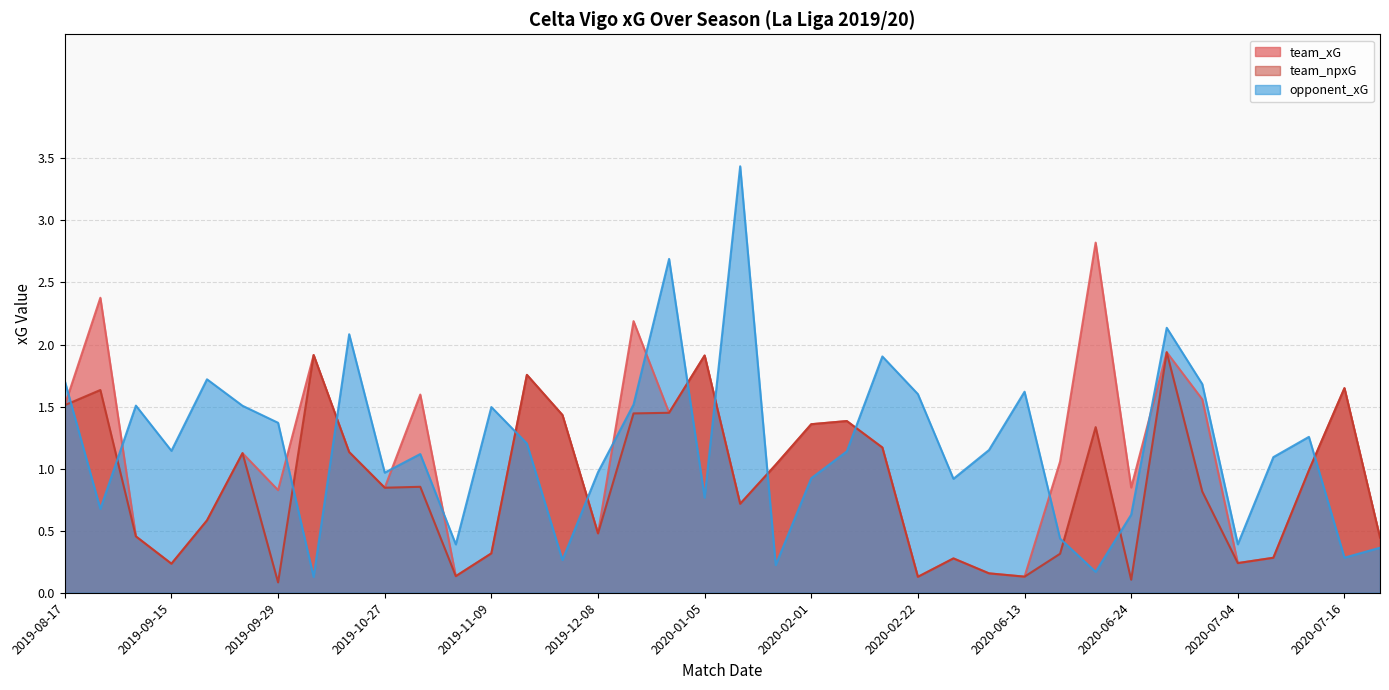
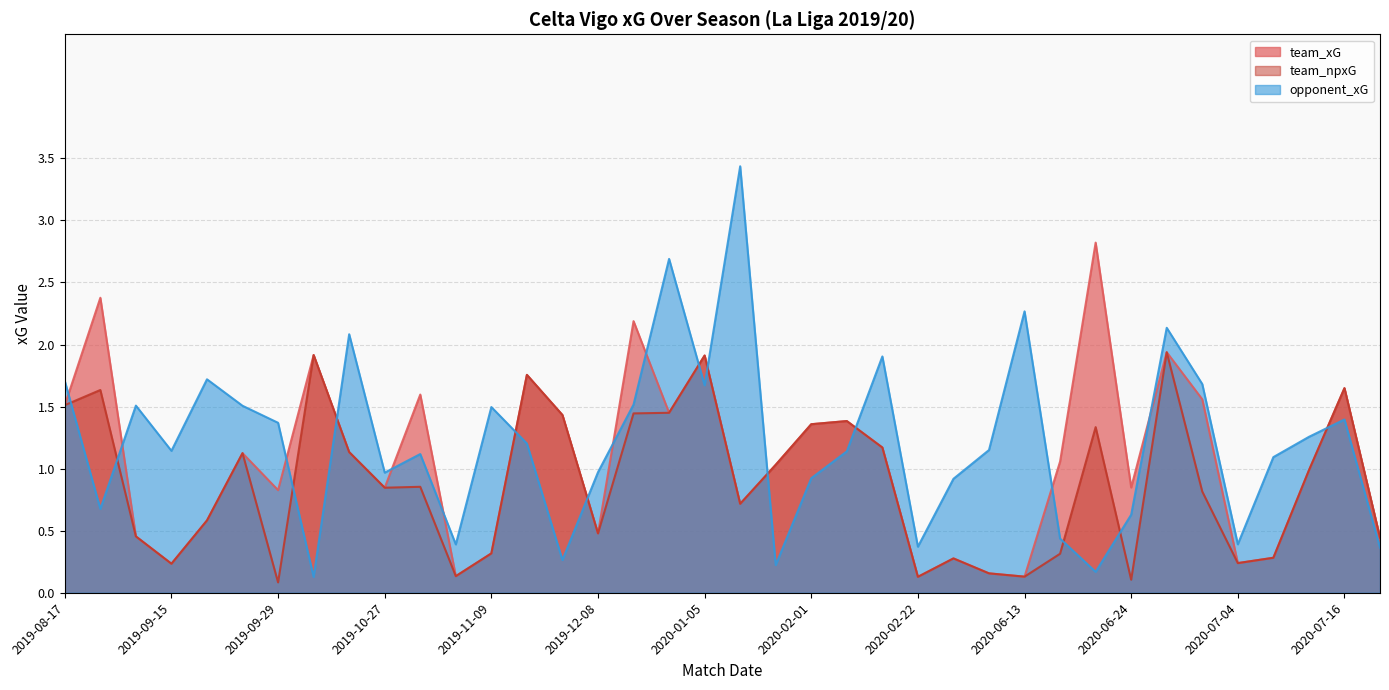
opponent_xG, 2020-01-05: 0.77 -> 1.67
opponent_xG, 2020-02-22: 1.60 -> 0.37
opponent_xG, 2020-06-13: 1.62 -> 2.27
opponent_xG, 2020-07-16: 0.28 -> 1.40
